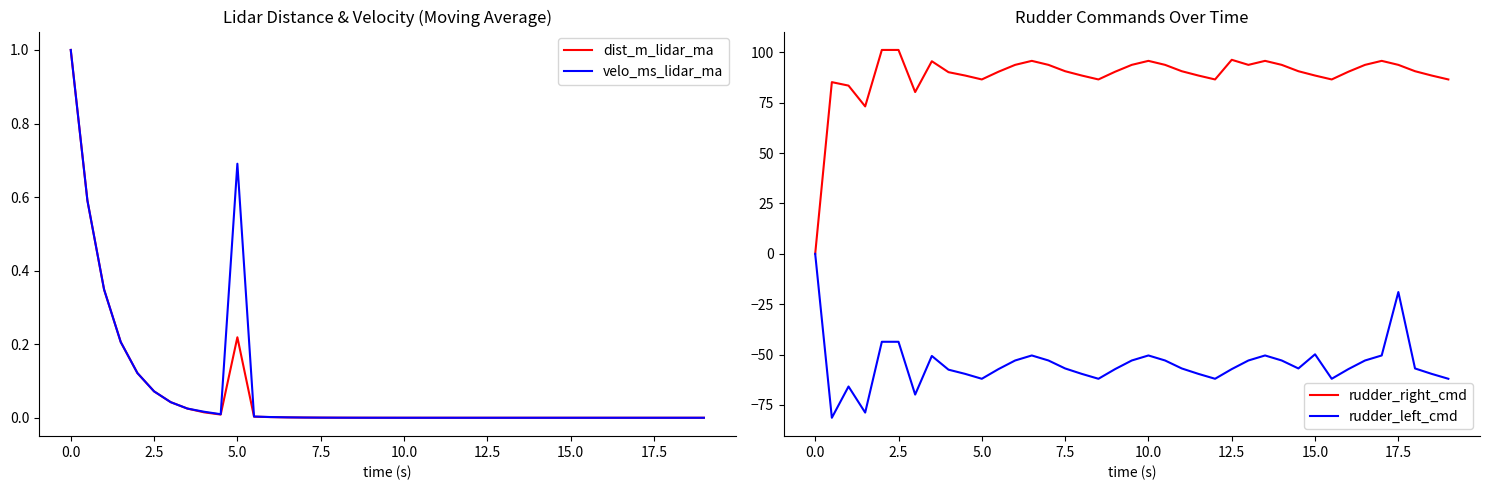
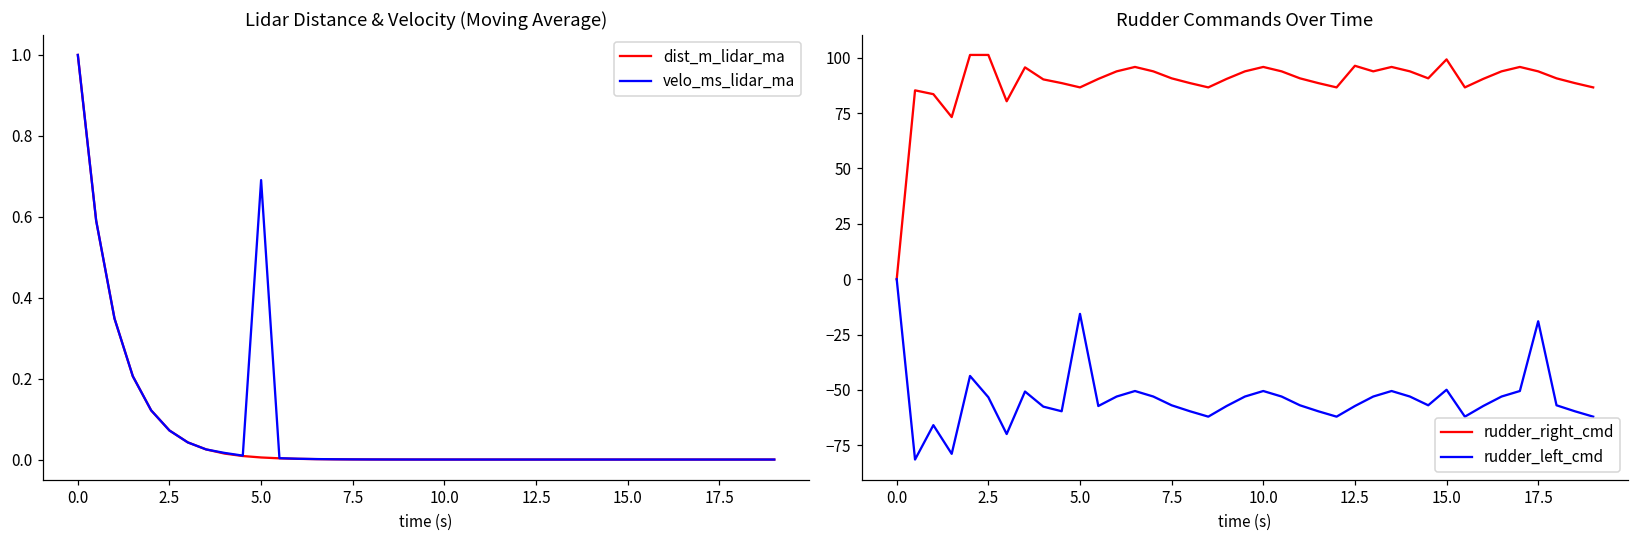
Lidar Distance & Velocity (Moving Average), dist_m_lidar_ma, 5.0: 0.22 -> 0.01
Rudder Commands Over Time, rudder_left_cmd, 2.5: -44 -> -53
Rudder Commands Over Time, rudder_left_cmd, 5.0: -62 -> -16
Rudder Commands Over Time, rudder_right_cmd, 15.0: 89 -> 99
